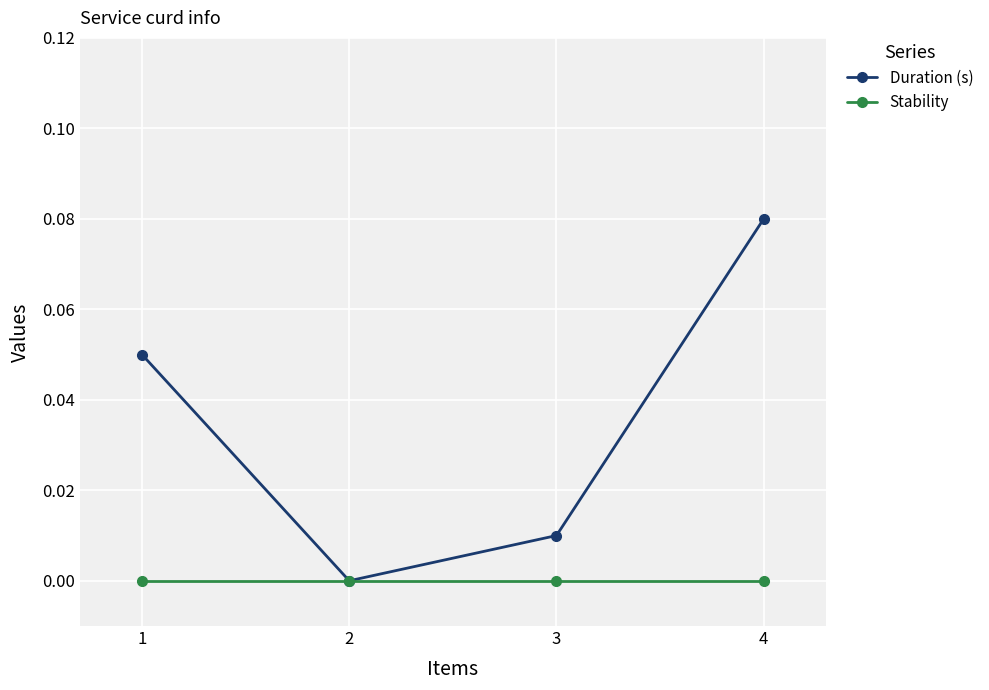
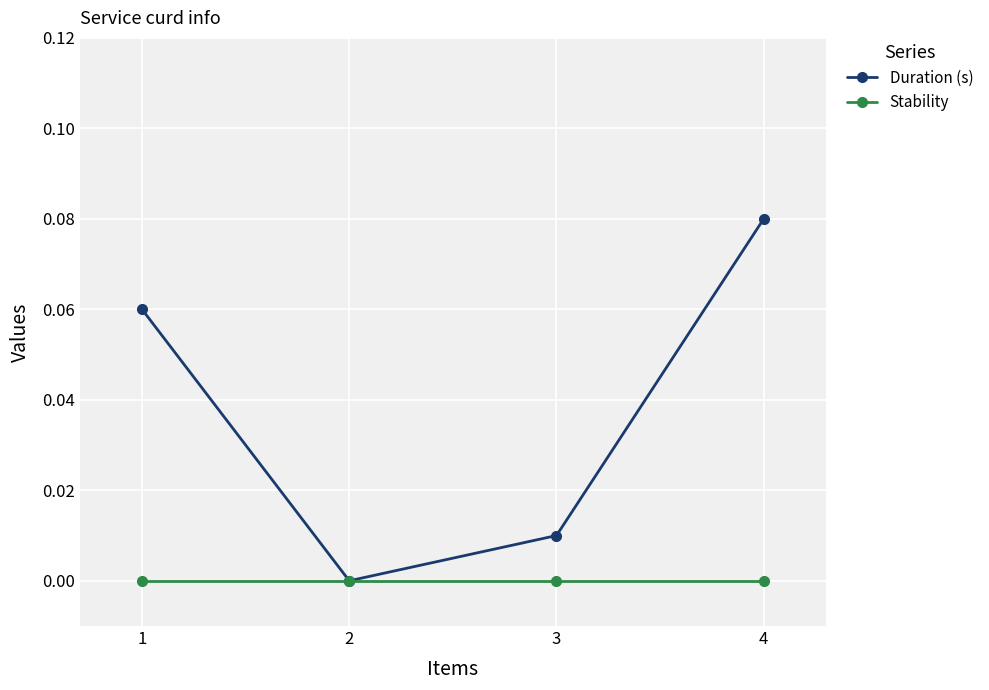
Duration (s), 1: 0.05 -> 0.06
